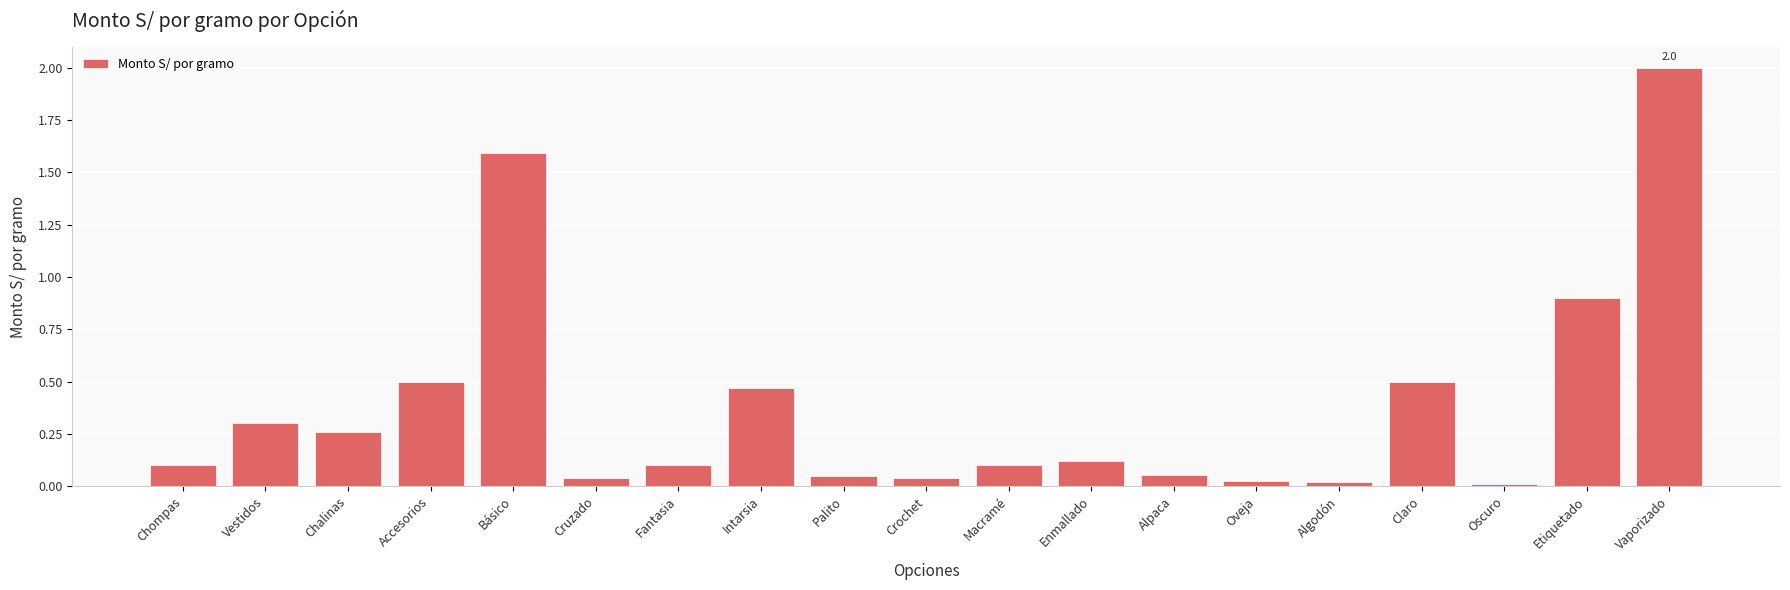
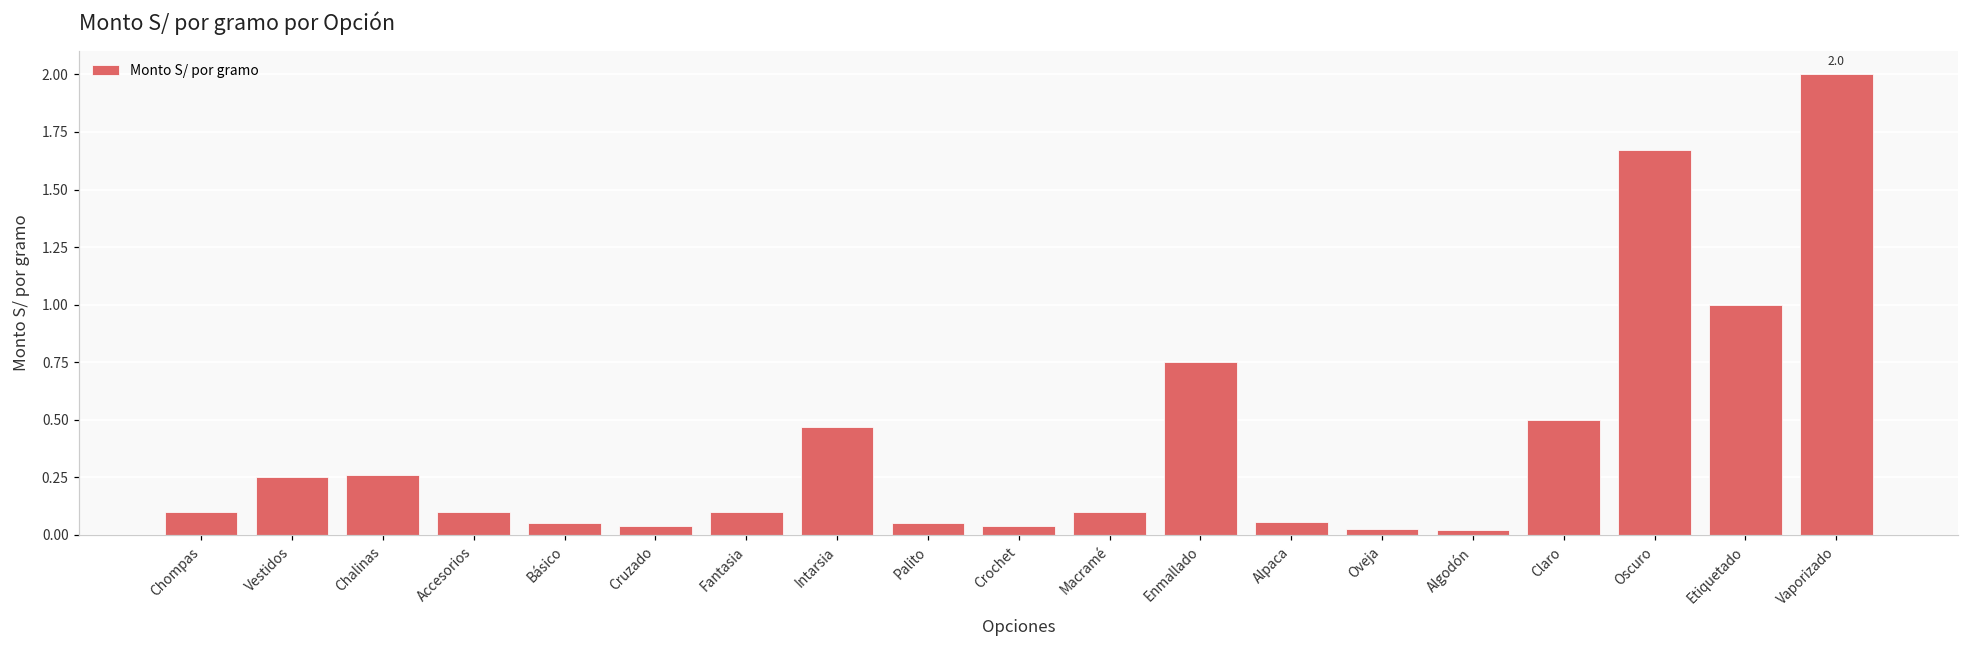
Vestidos: 0.30 -> 0.25
Accesorios: 0.5 -> 0.1
Básico: 1.59 -> 0.05
Enmallado: 0.12 -> 0.75
Oscuro: 0.01 -> 1.67
Etiquetado: 0.9 -> 1.0
